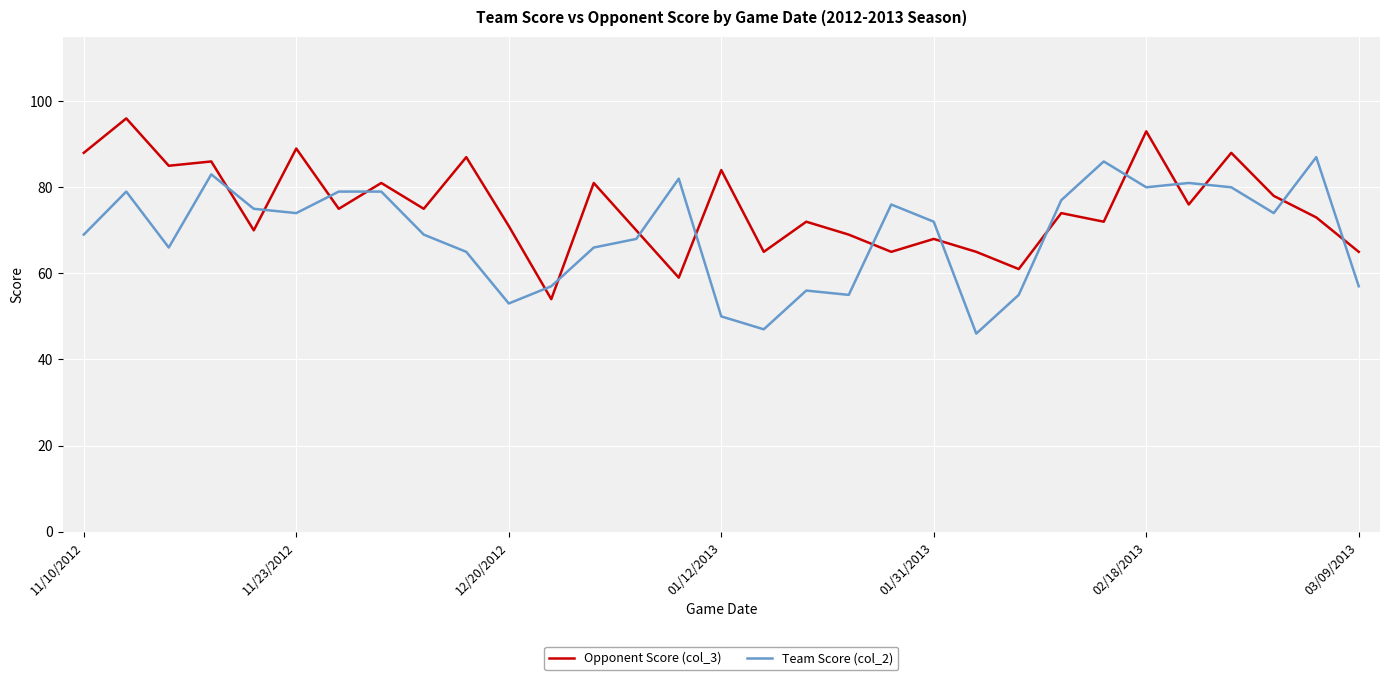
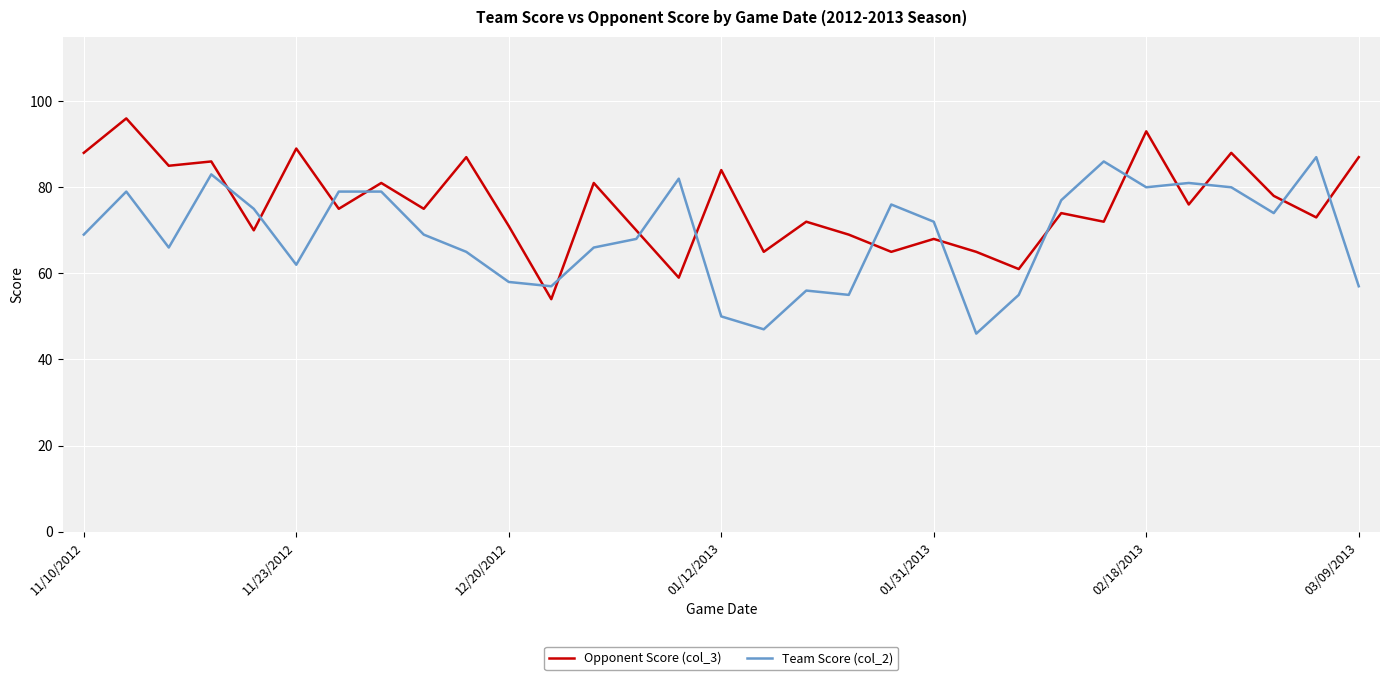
Team Score (col_2), 11/23/2012: 74 -> 62
Team Score (col_2), 12/20/2012: 53 -> 58
Opponent Score (col_3), 03/09/2013: 65 -> 87
